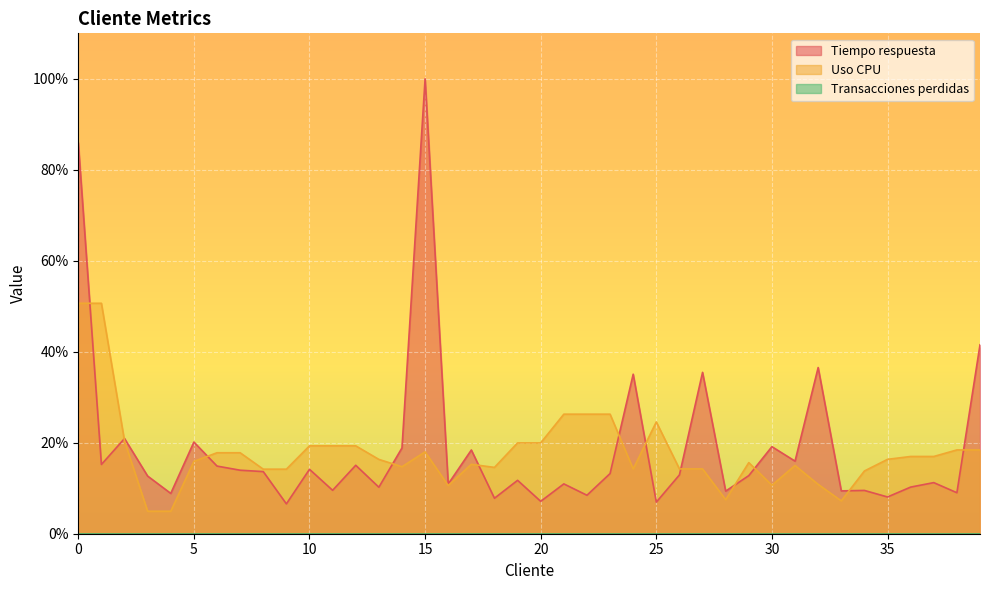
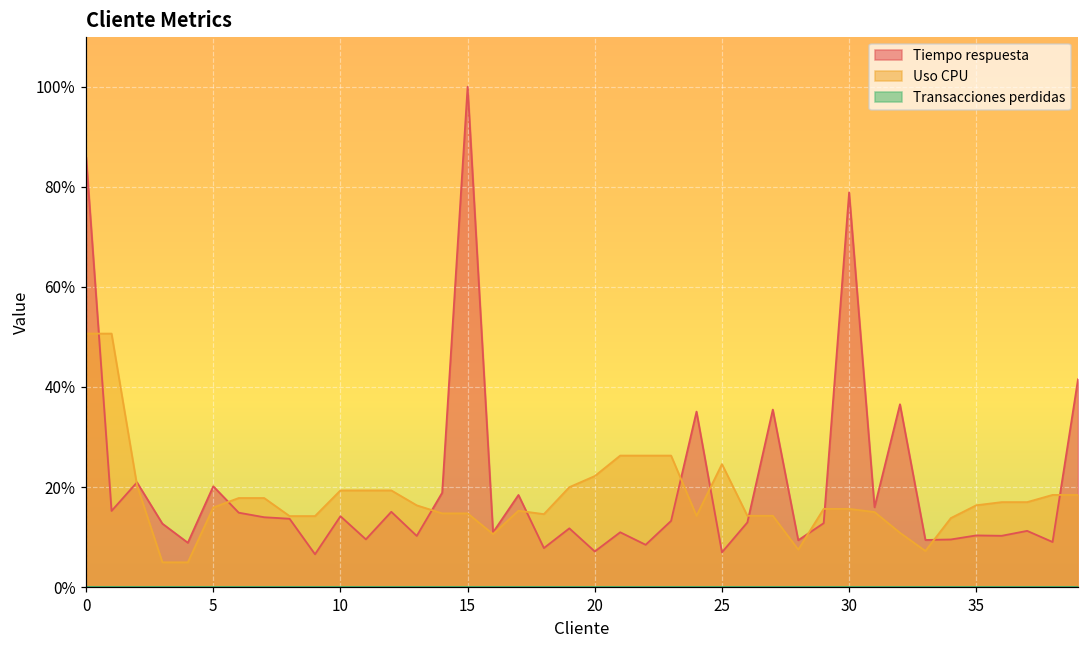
Uso CPU, 15: 18% -> 15%
Uso CPU, 20: 20% -> 22%
Tiempo respuesta, 30: 19% -> 79%
Uso CPU, 30: 11% -> 16%
Tiempo respuesta, 35: 8% -> 10%
